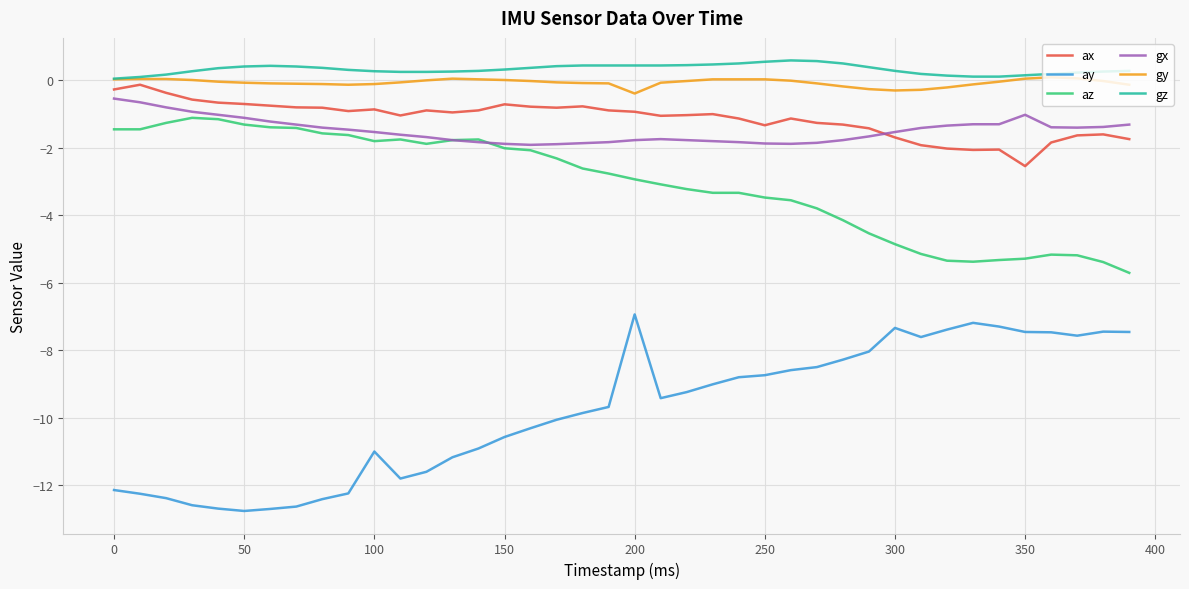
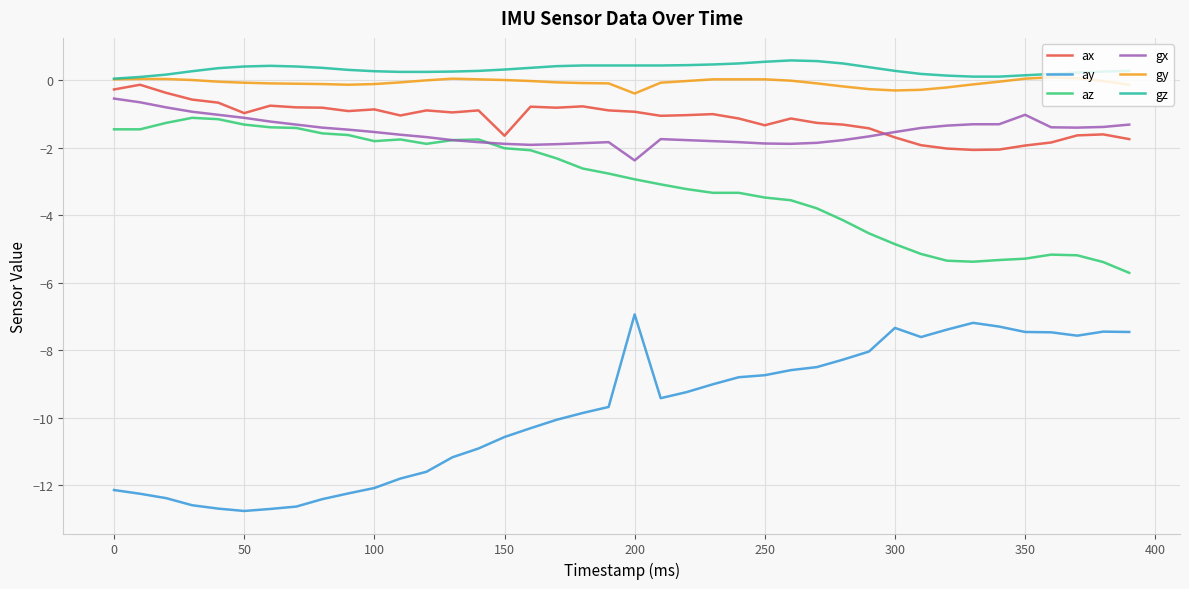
ax, 50: -0.7 -> -1.0
ay, 100: -11.0 -> -12.1
ax, 150: -0.7 -> -1.7
gx, 200: -1.8 -> -2.4
ax, 350: -2.6 -> -1.9
